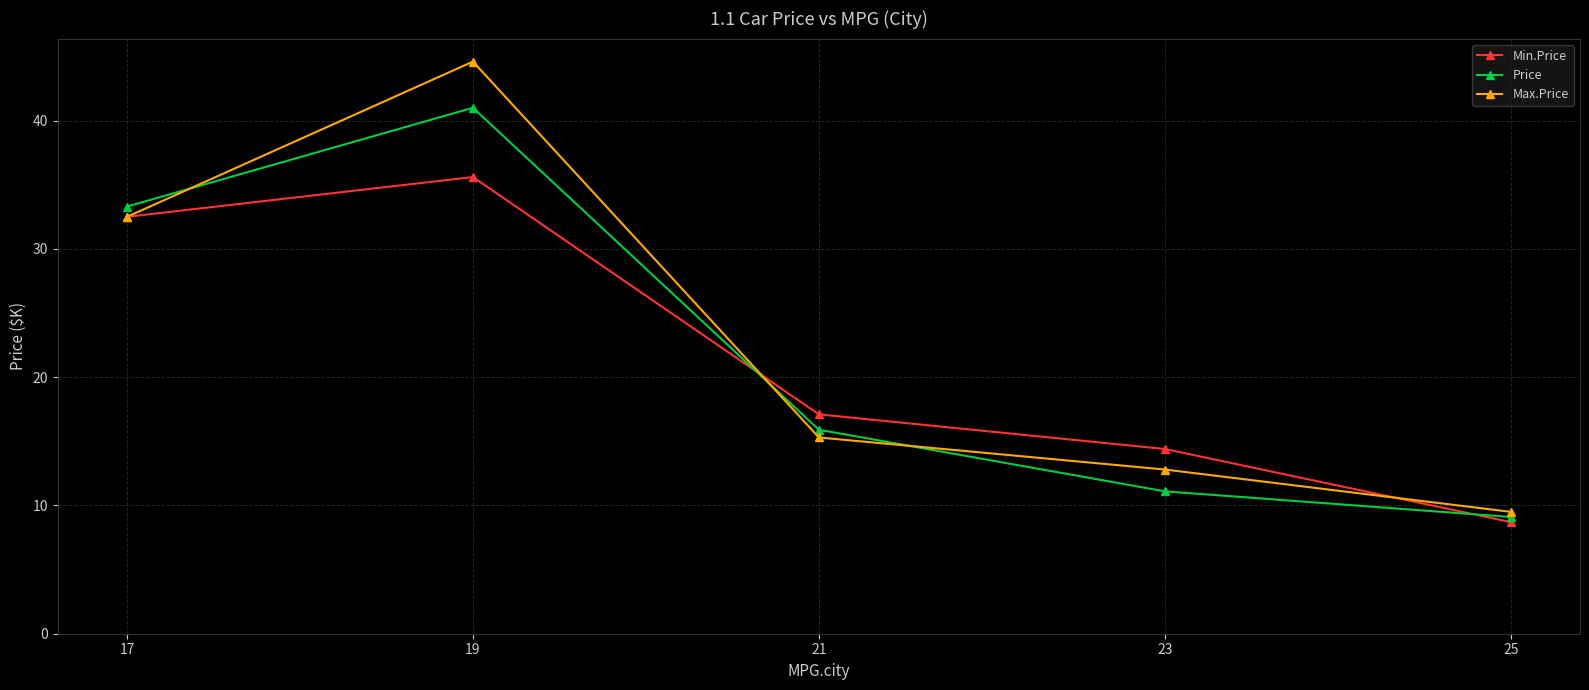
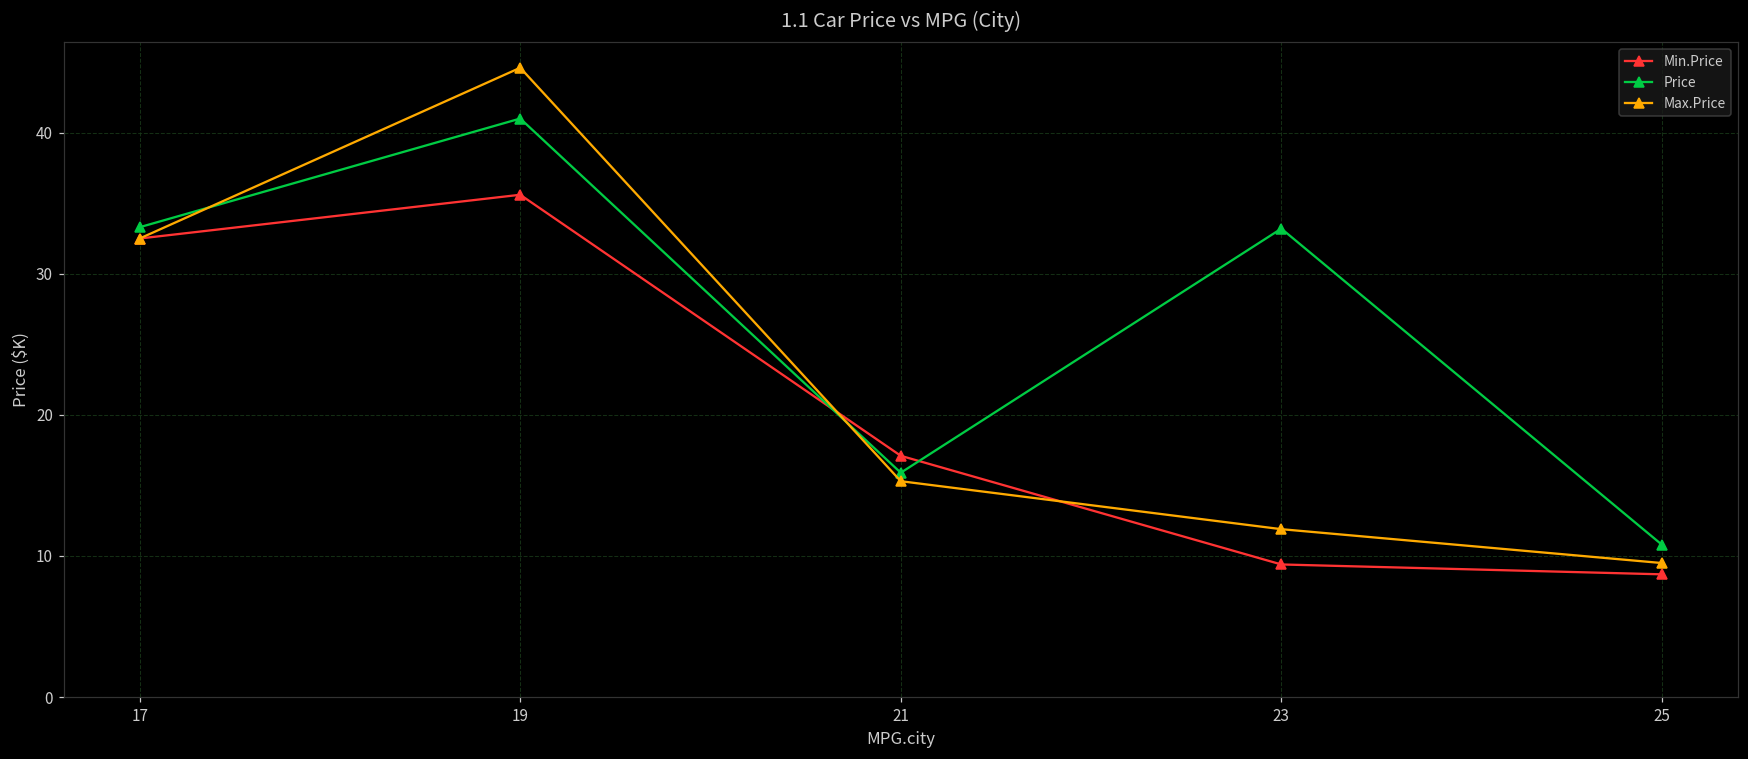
Min.Price, 23: 14.4 -> 9.4
Price, 23: 11.1 -> 33.2
Max.Price, 23: 12.8 -> 11.9
Price, 25: 9.1 -> 10.8
